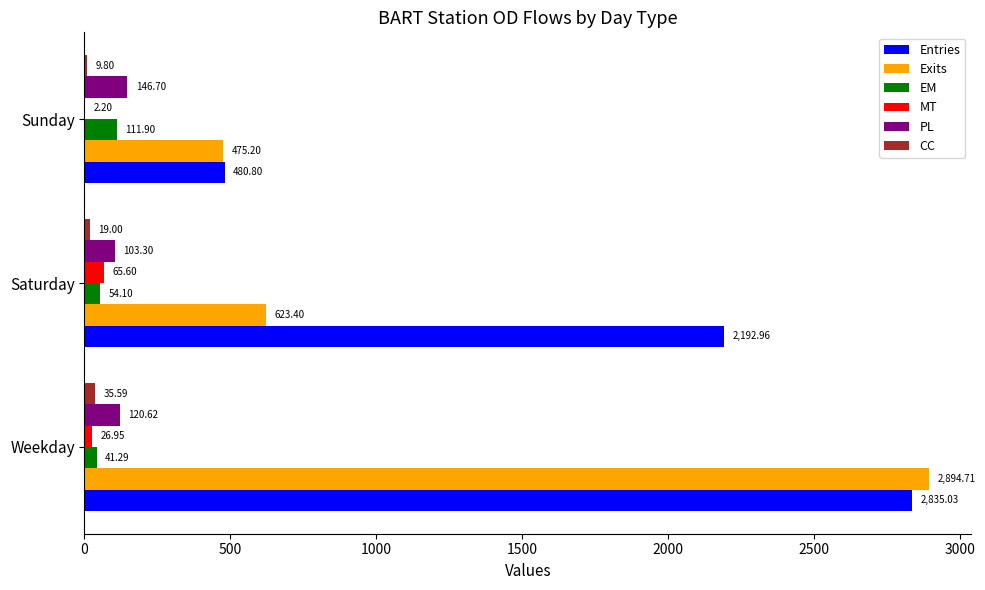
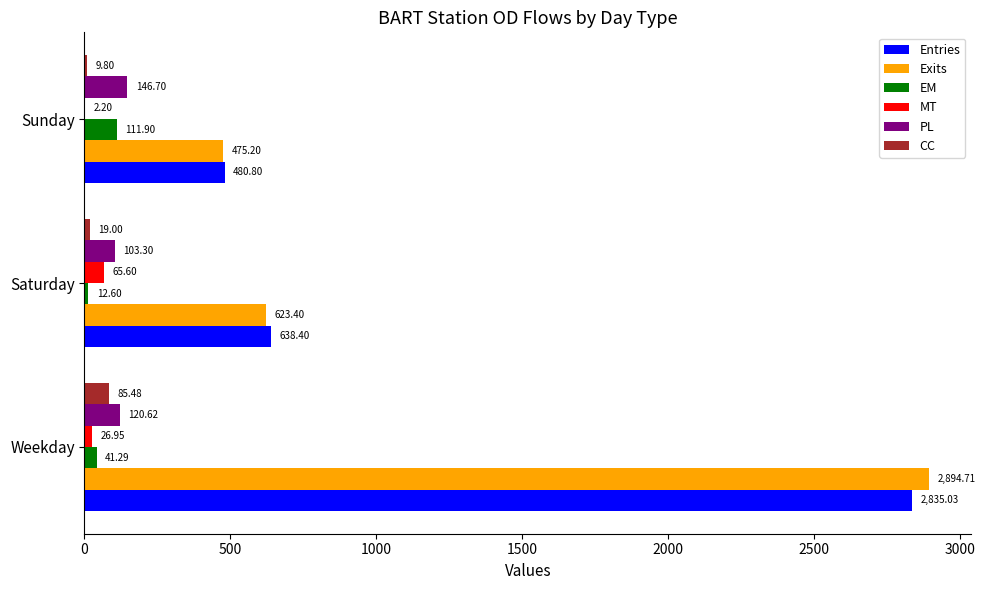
EM, Saturday: 54.10 -> 12.60
Entries, Saturday: 2,192.96 -> 638.40
CC, Weekday: 35.59 -> 85.48
